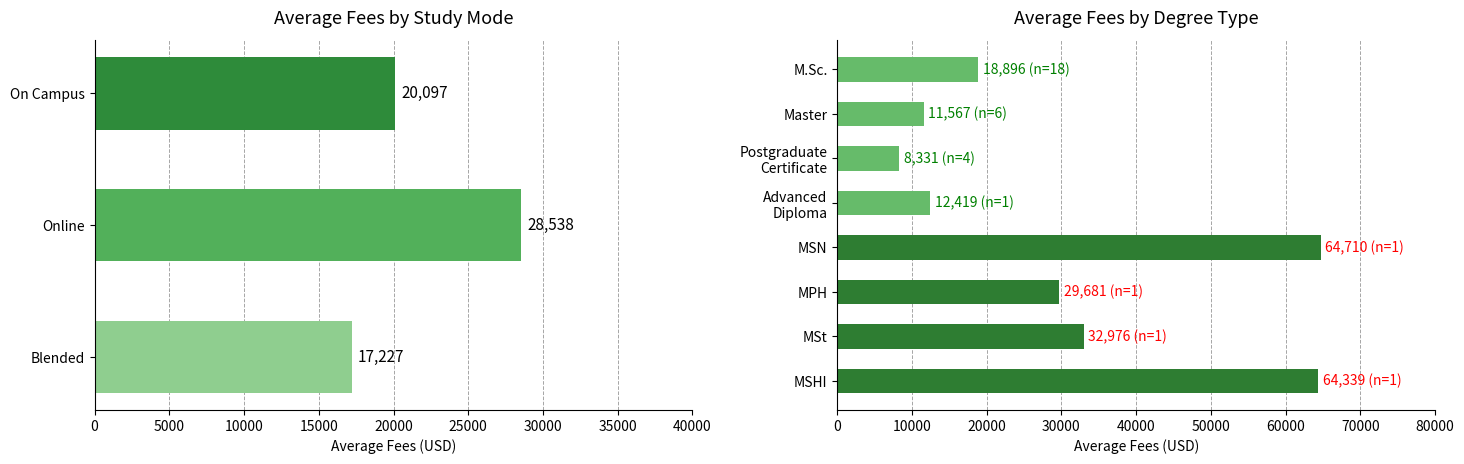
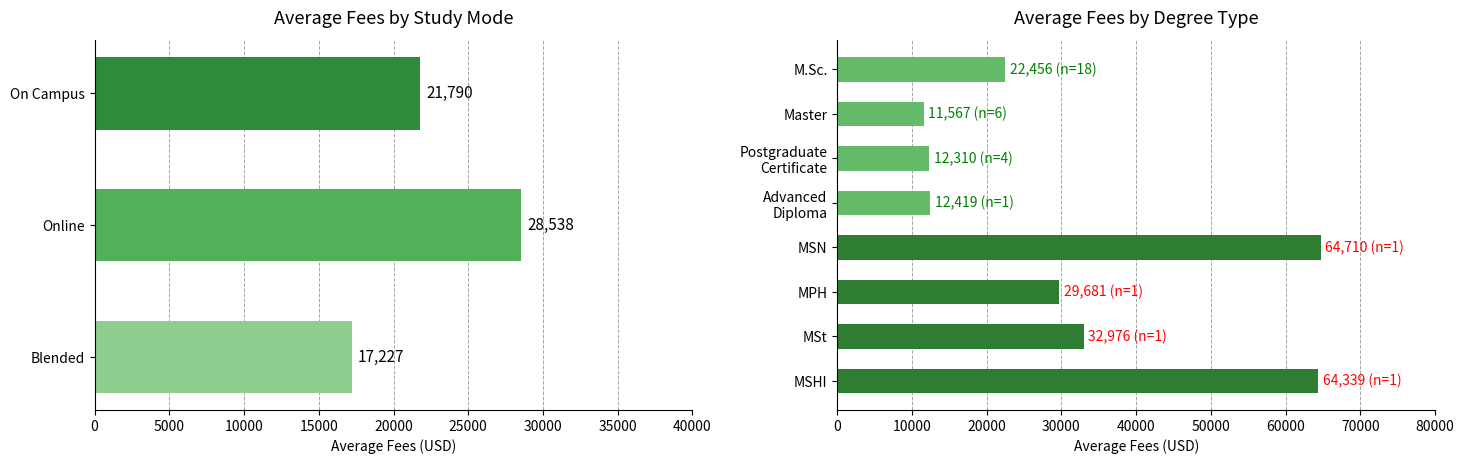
Average Fees by Study Mode, On Campus: 20,097 -> 21,790
Average Fees by Degree Type, M.Sc.: 18,896 -> 22,456
Average Fees by Degree Type, Postgraduate Certificate: 8,331 -> 12,310
